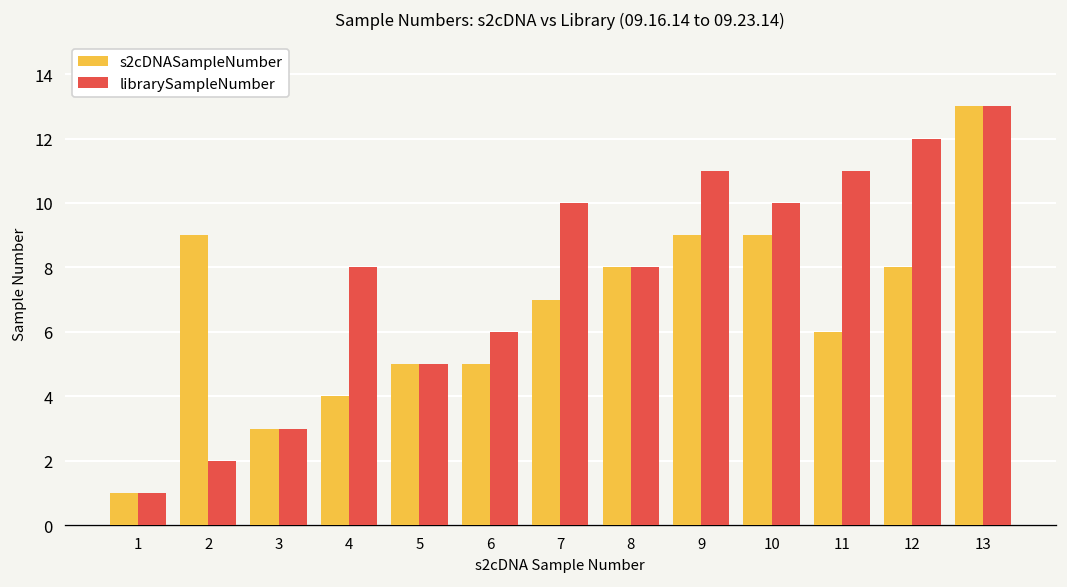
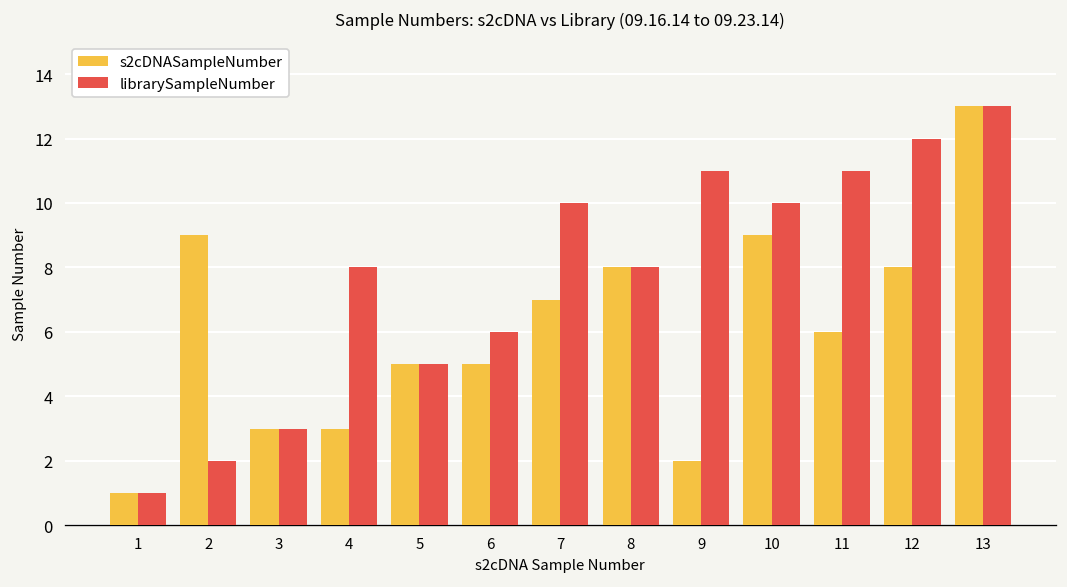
s2cDNASampleNumber, 4: 4 -> 3
s2cDNASampleNumber, 9: 9 -> 2
